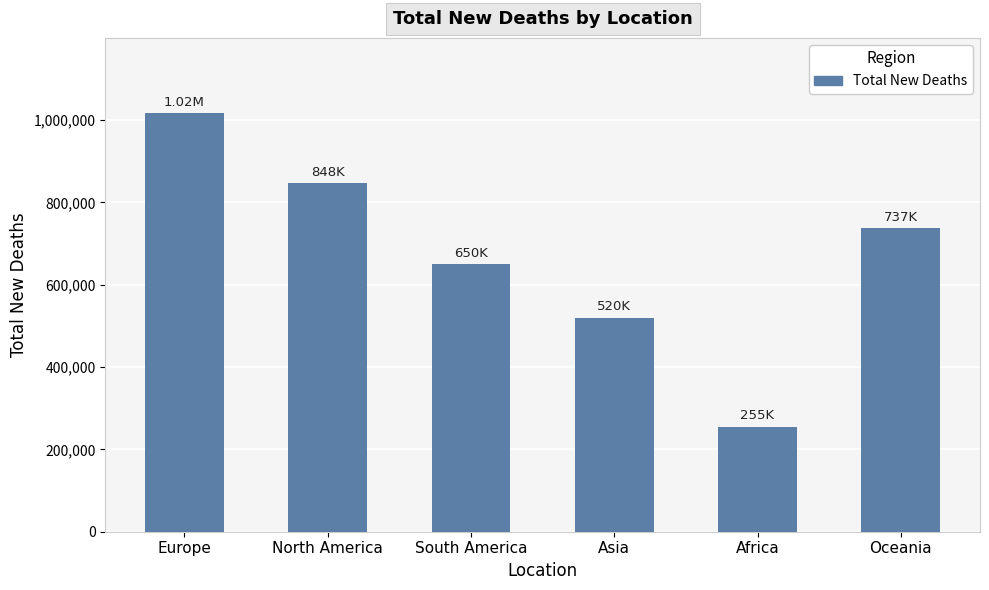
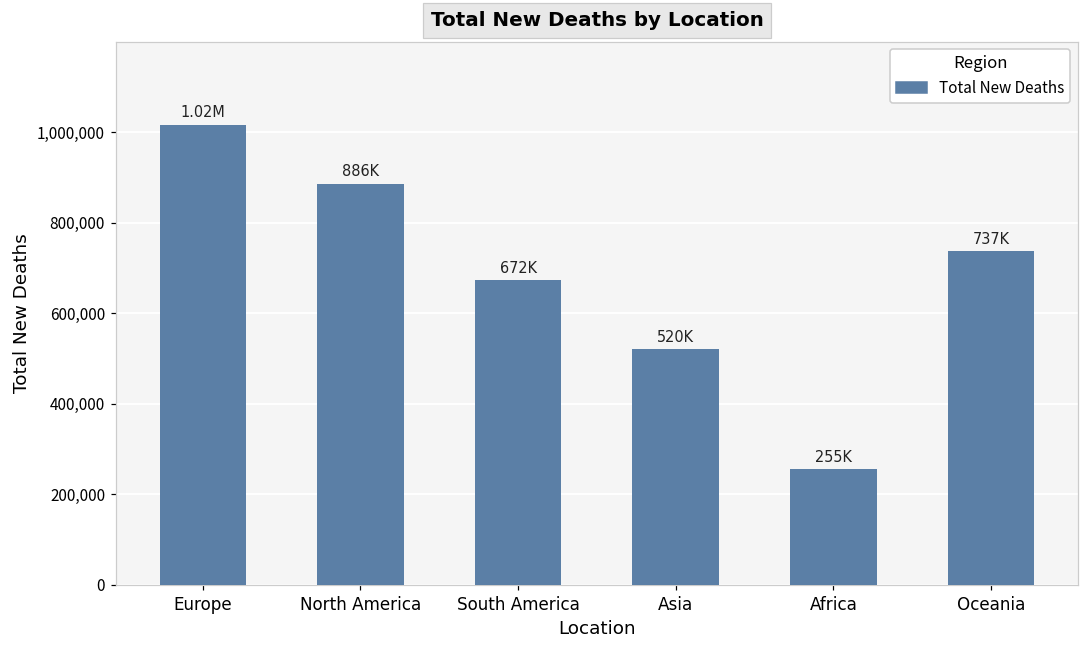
North America: 848K -> 886K
South America: 650K -> 672K
